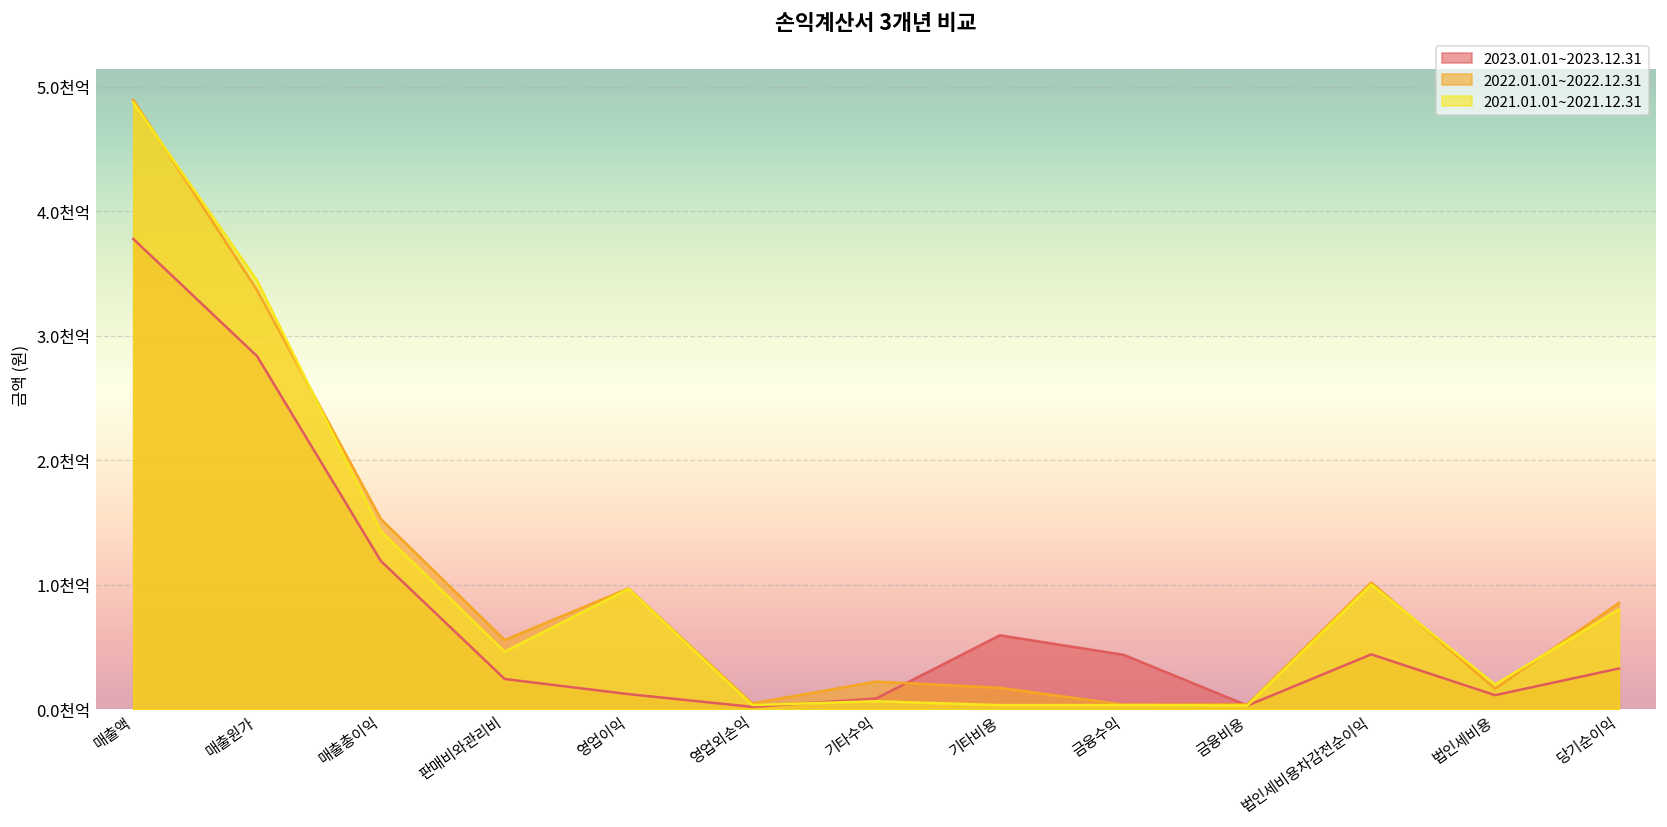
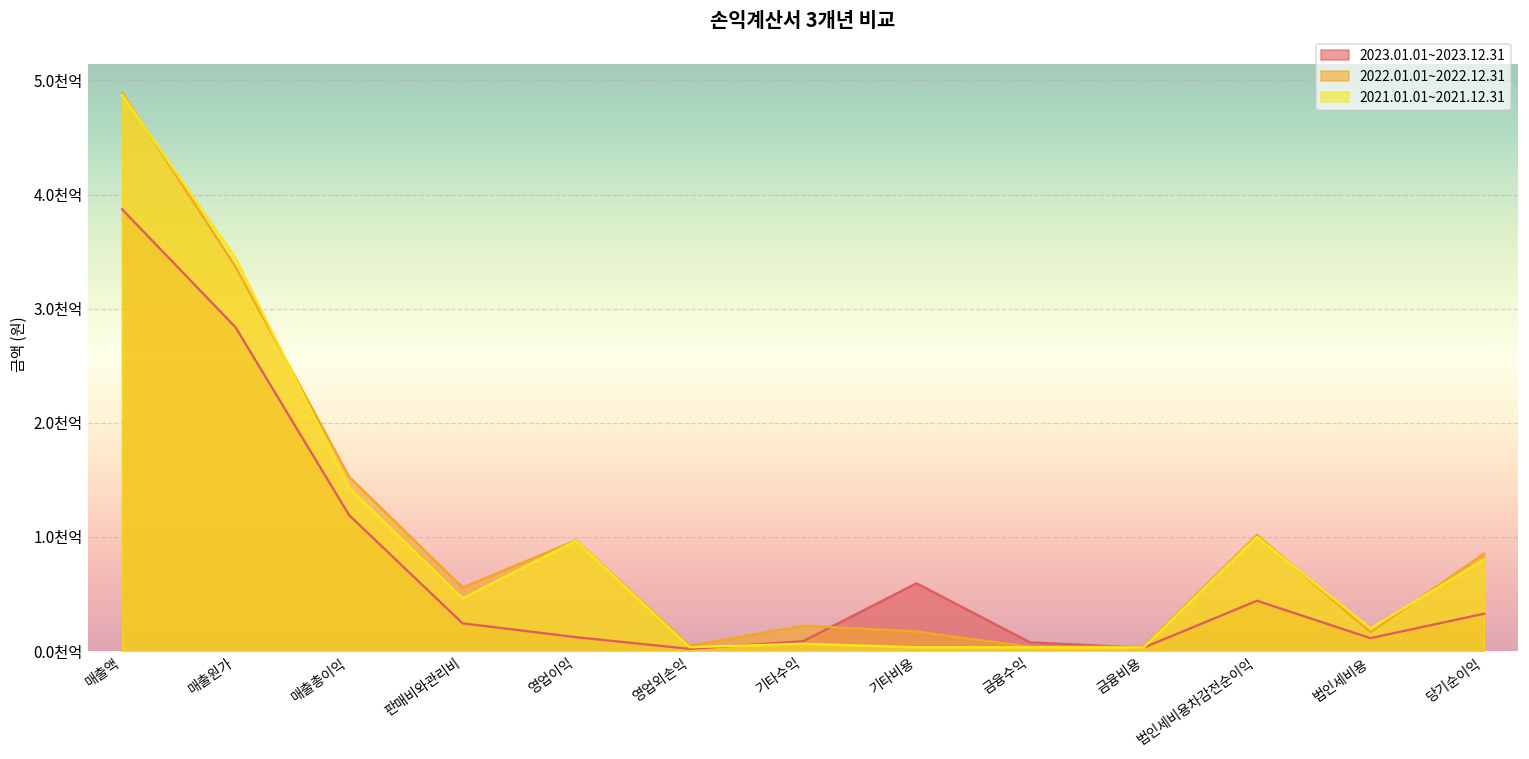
2023.01.01~2023.12.31, 매출액: 3.78천억 -> 3.87천억
2023.01.01~2023.12.31, 금융수익: 0.44천억 -> 0.08천억
